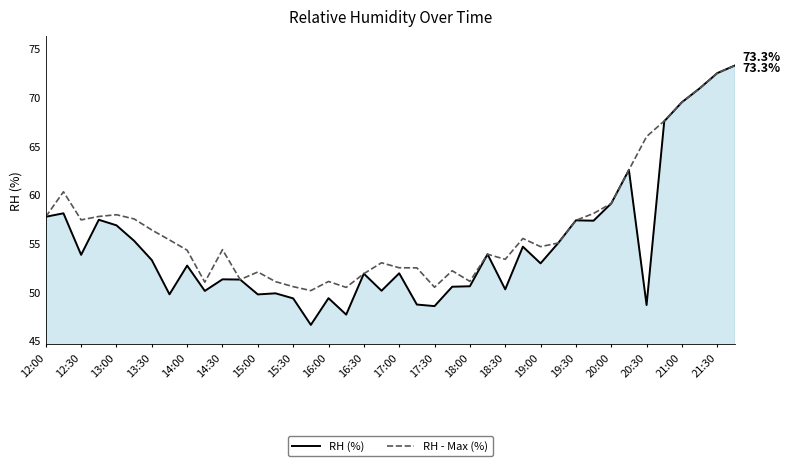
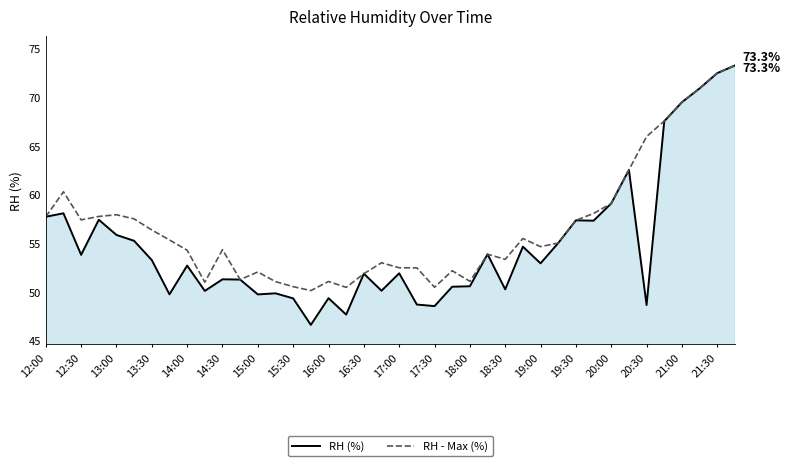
RH (%), 13:00: 57 -> 56
